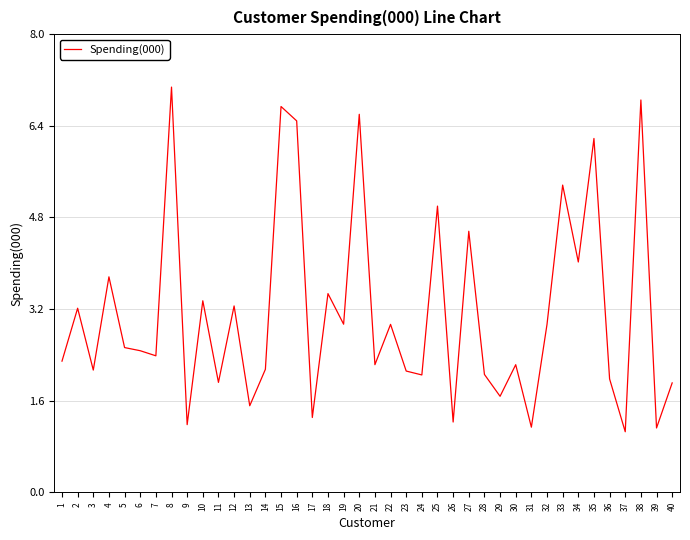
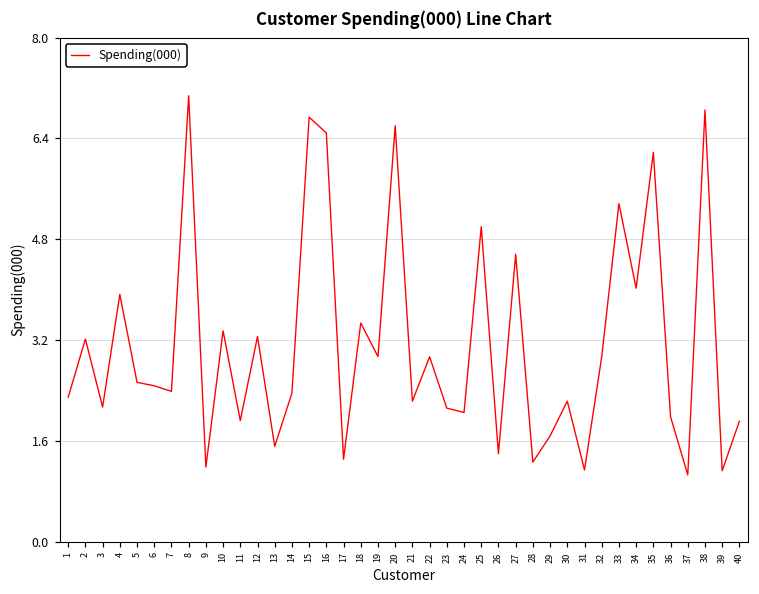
4: 3.8 -> 3.9
14: 2.1 -> 2.4
26: 1.2 -> 1.4
28: 2.1 -> 1.3
